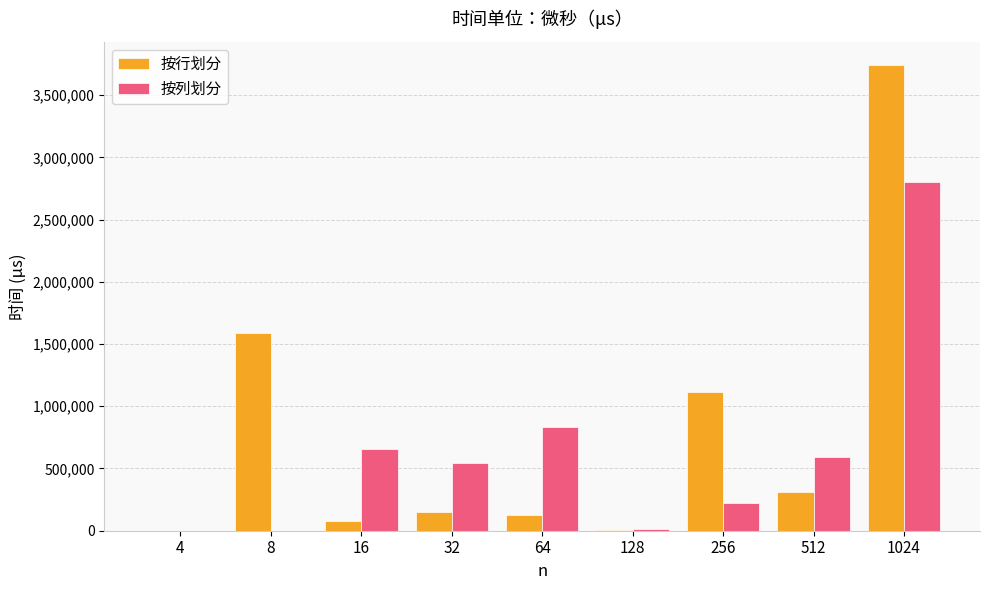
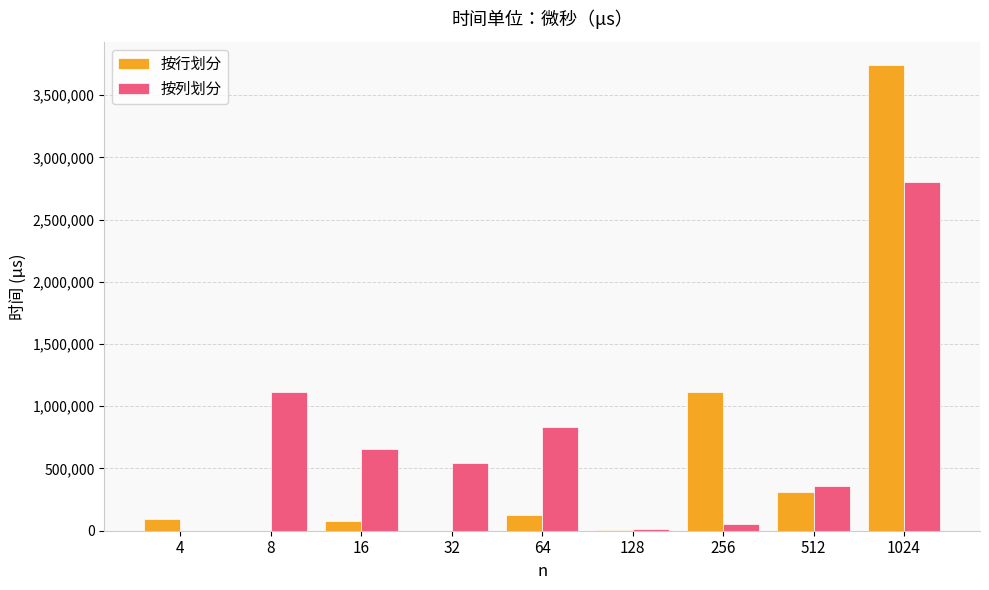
按行划分, 4: 0 -> 90,000
按行划分, 8: 1,590,000 -> 0
按列划分, 8: 0 -> 1,120,000
按行划分, 32: 150,000 -> 0
按列划分, 256: 220,000 -> 60,000
按列划分, 512: 590,000 -> 360,000
